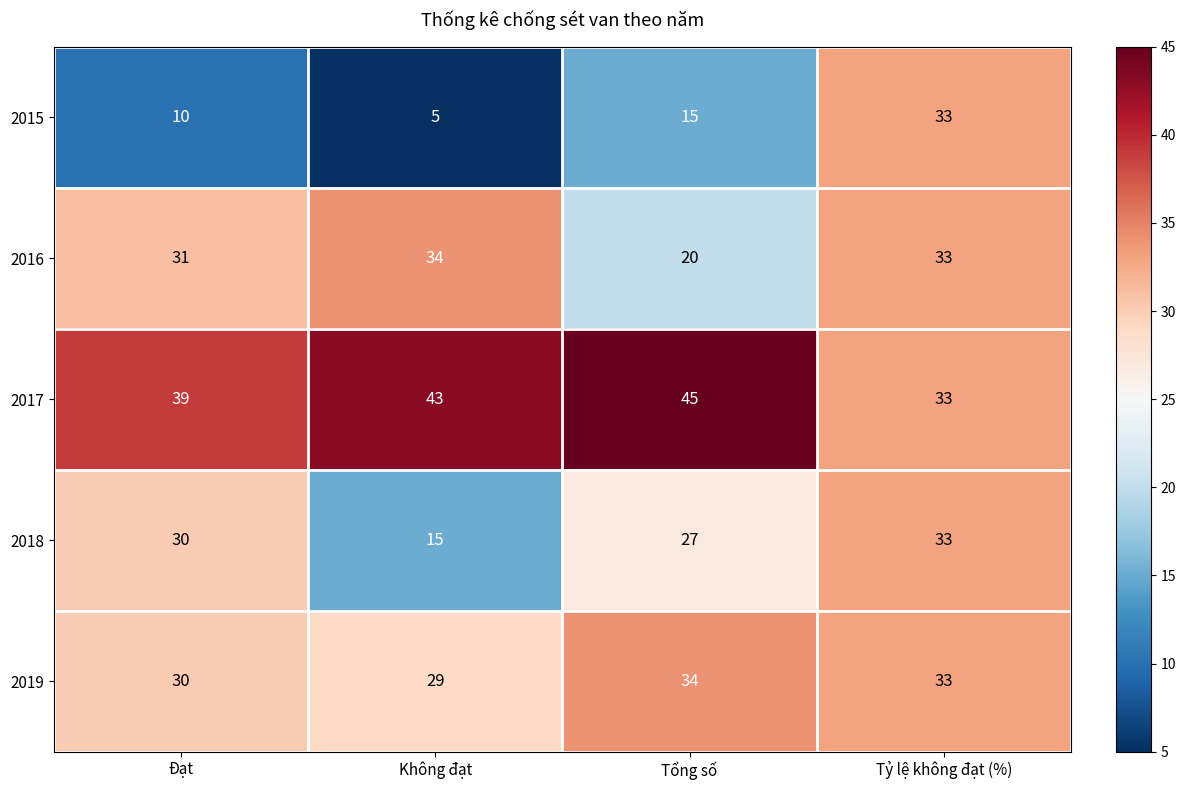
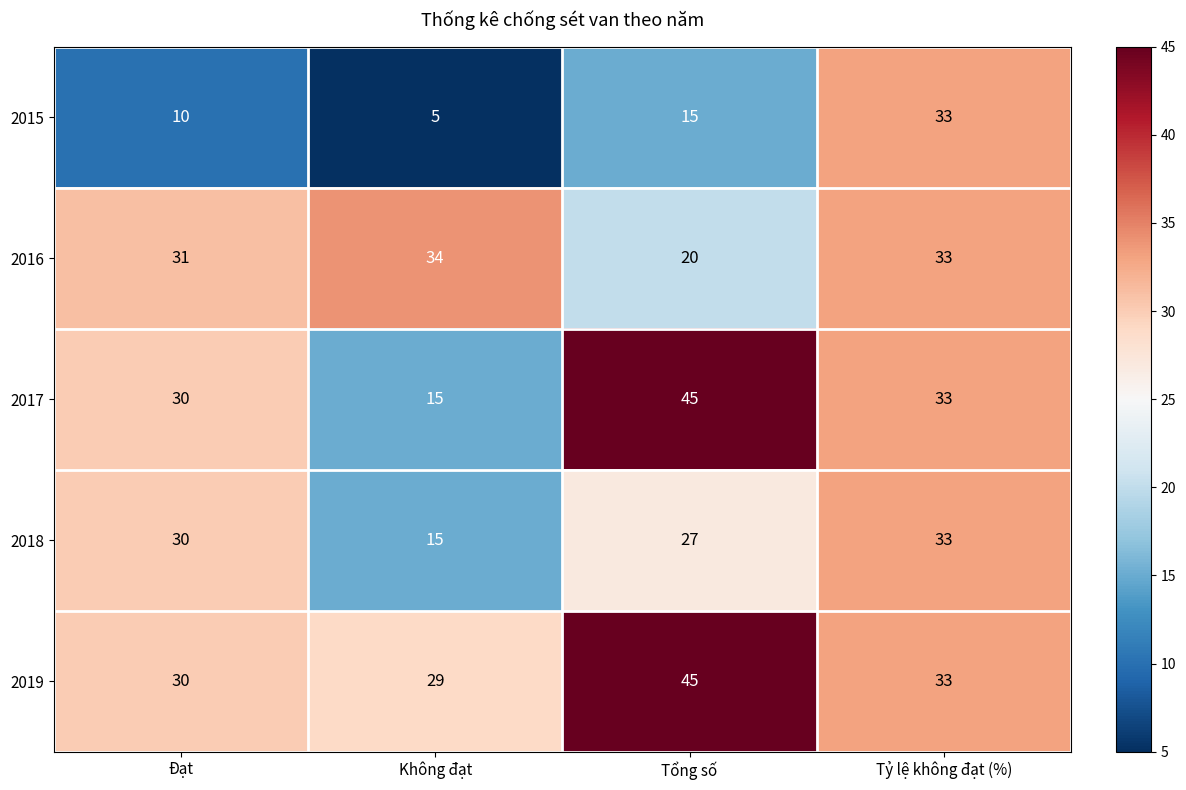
2017, Đạt: 39 -> 30
2017, Không đạt: 43 -> 15
2019, Tổng số: 34 -> 45
